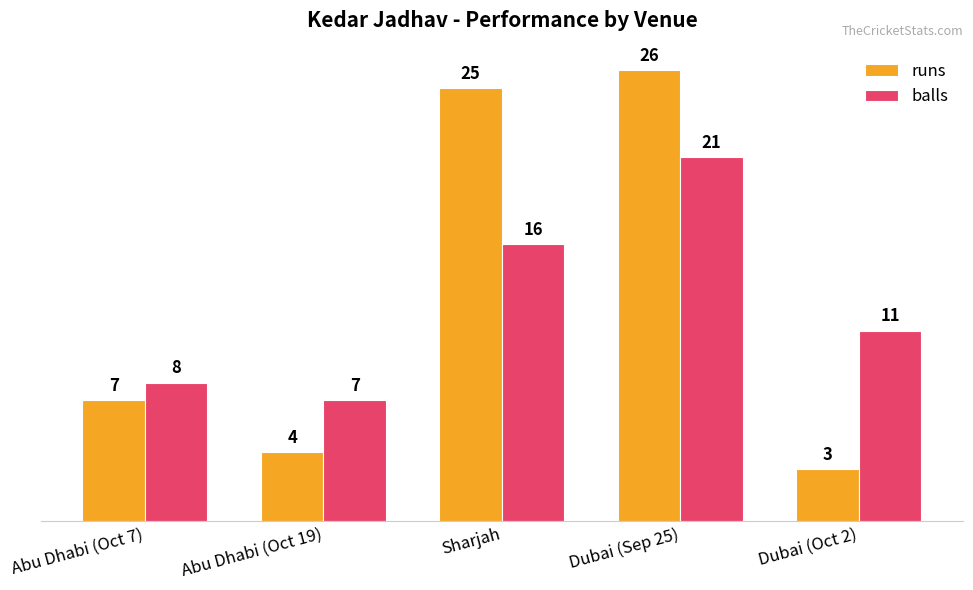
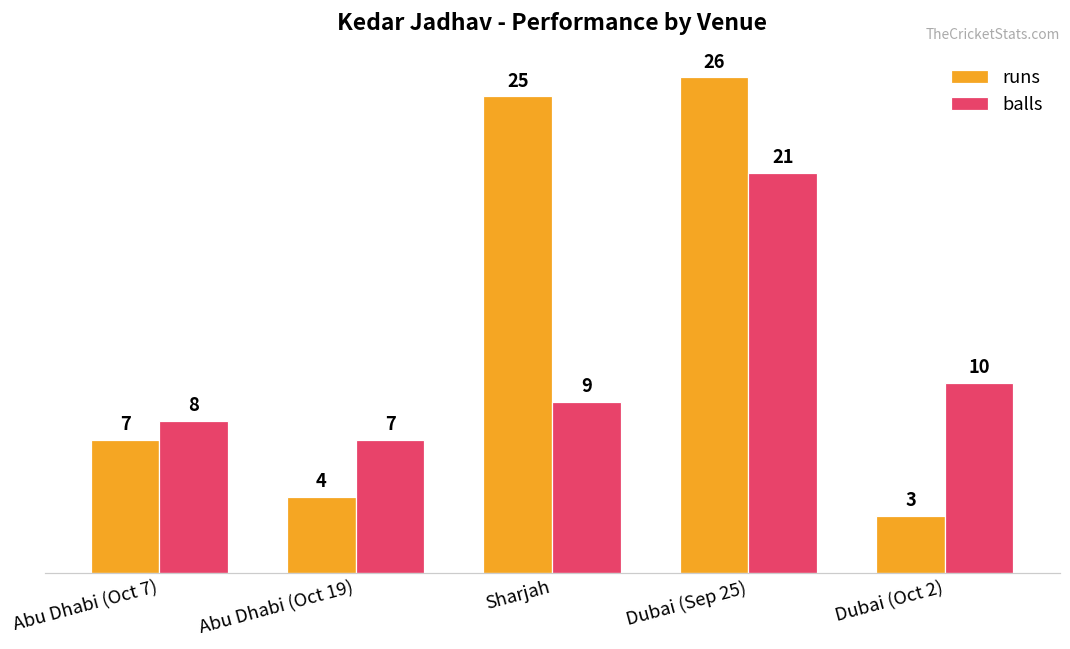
balls, Sharjah: 16 -> 9
balls, Dubai (Oct 2): 11 -> 10
